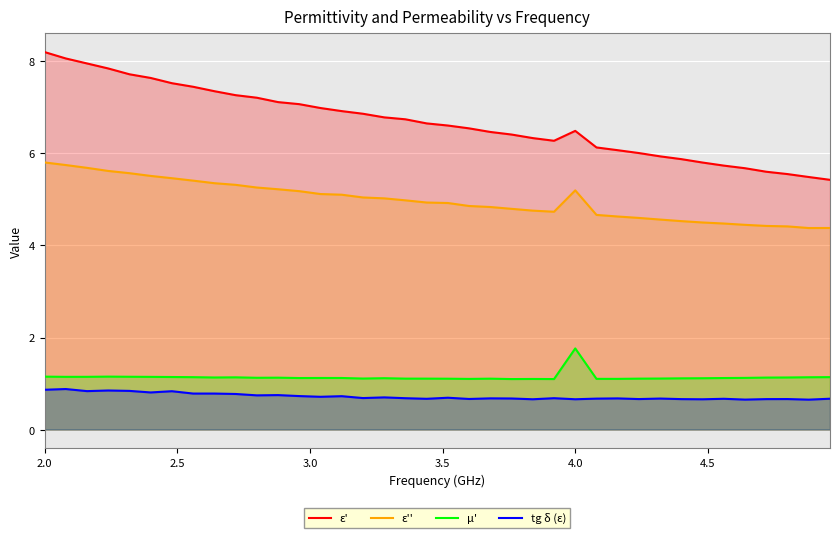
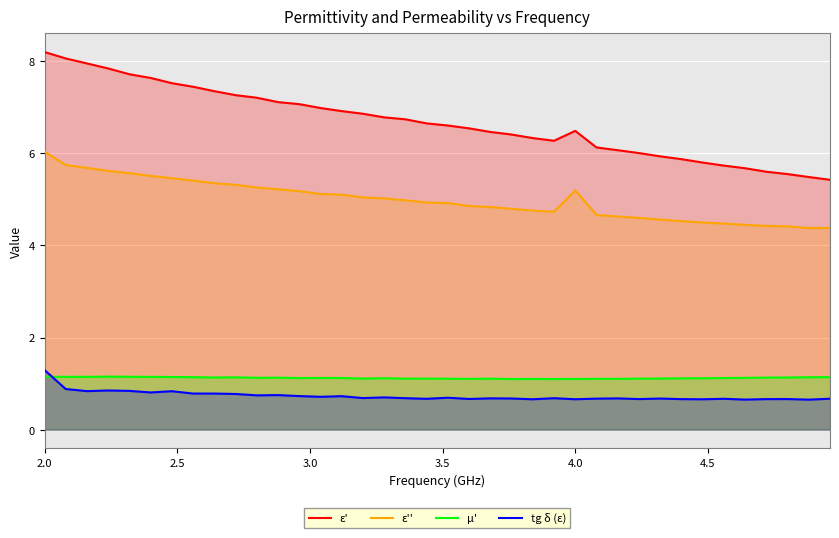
ε'', 2.0: 5.8 -> 6.0
tg δ (ε), 2.0: 0.9 -> 1.3
μ', 4.0: 1.8 -> 1.1
